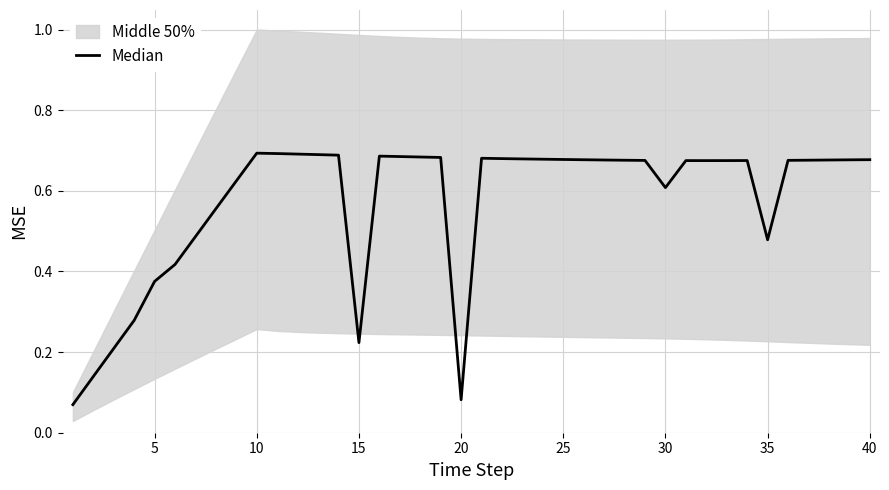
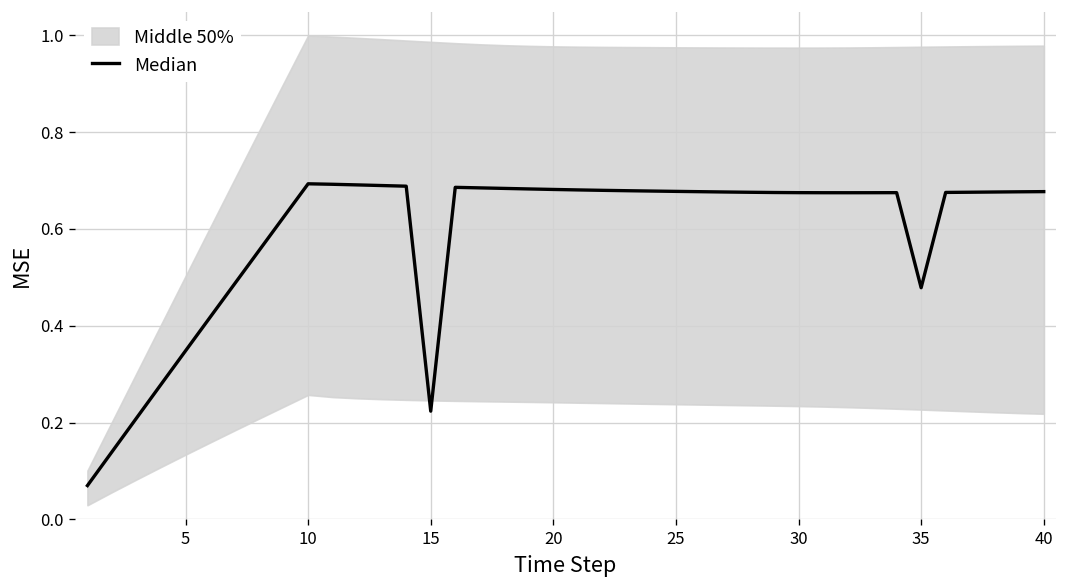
Median, 5: 0.38 -> 0.35
Median, 20: 0.08 -> 0.68
Median, 30: 0.61 -> 0.68
